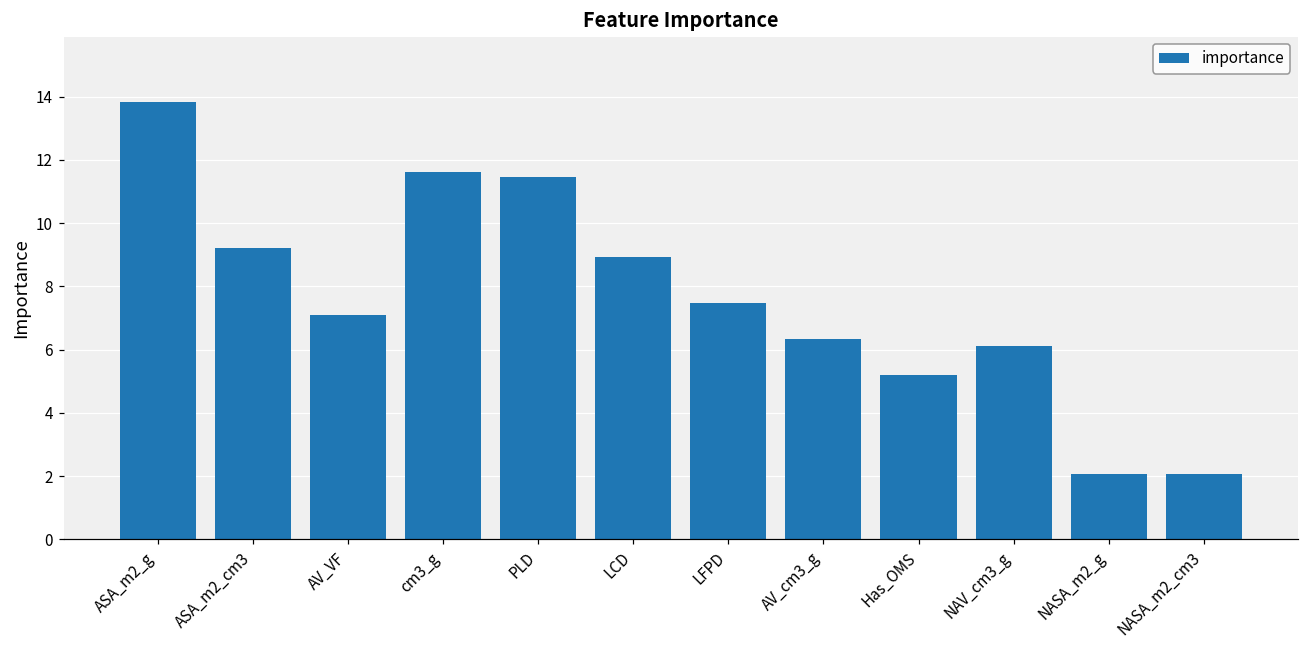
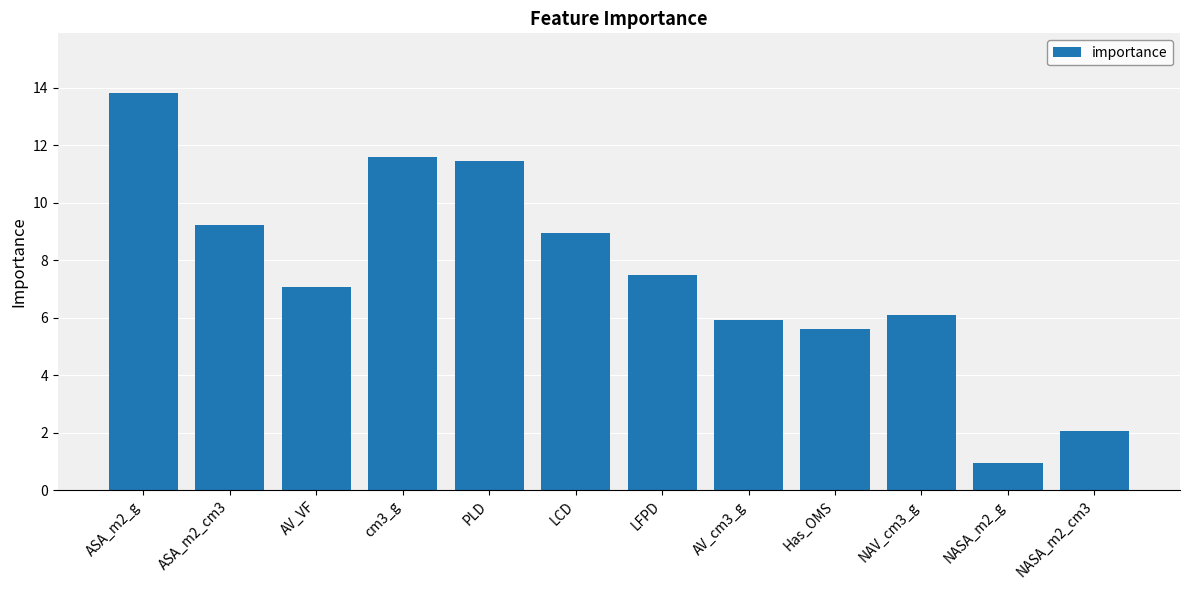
AV_cm3_g: 6.3 -> 5.9
Has_OMS: 5.2 -> 5.6
NASA_m2_g: 2.1 -> 1.0
